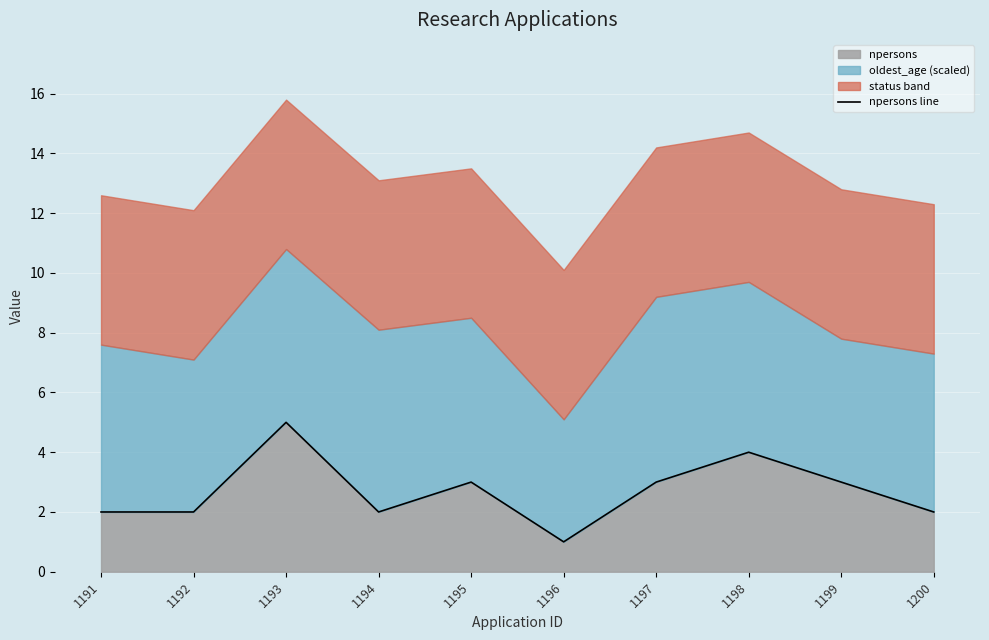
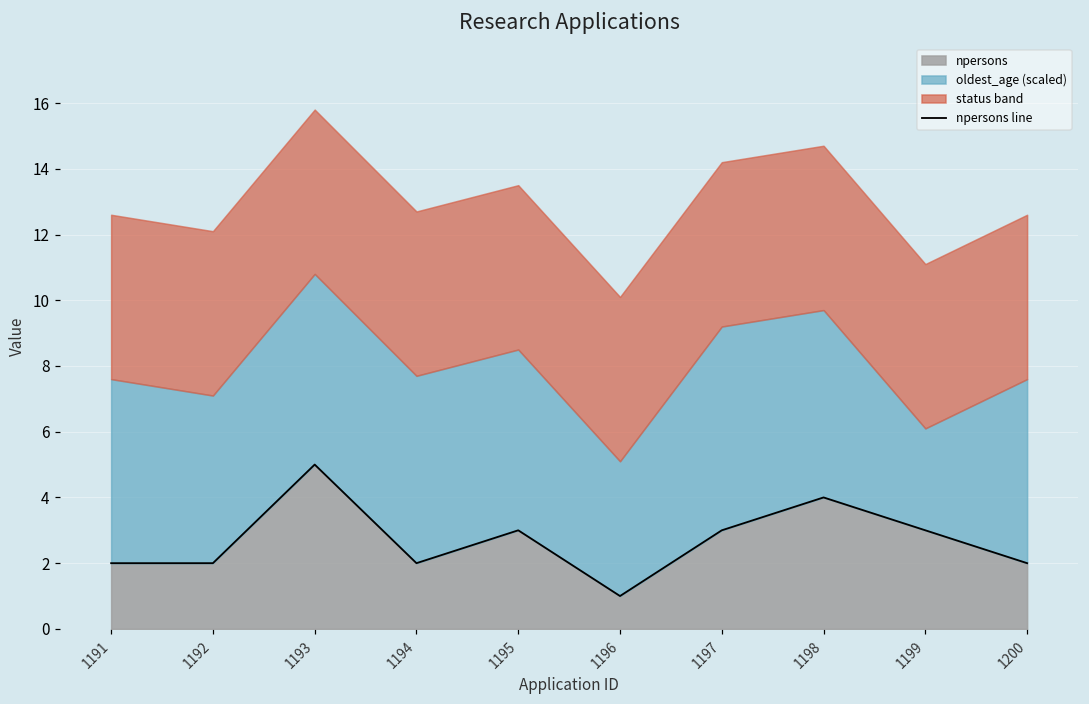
oldest_age (scaled), 1194: 6.1 -> 5.7
oldest_age (scaled), 1199: 4.8 -> 3.1
oldest_age (scaled), 1200: 5.3 -> 5.6
